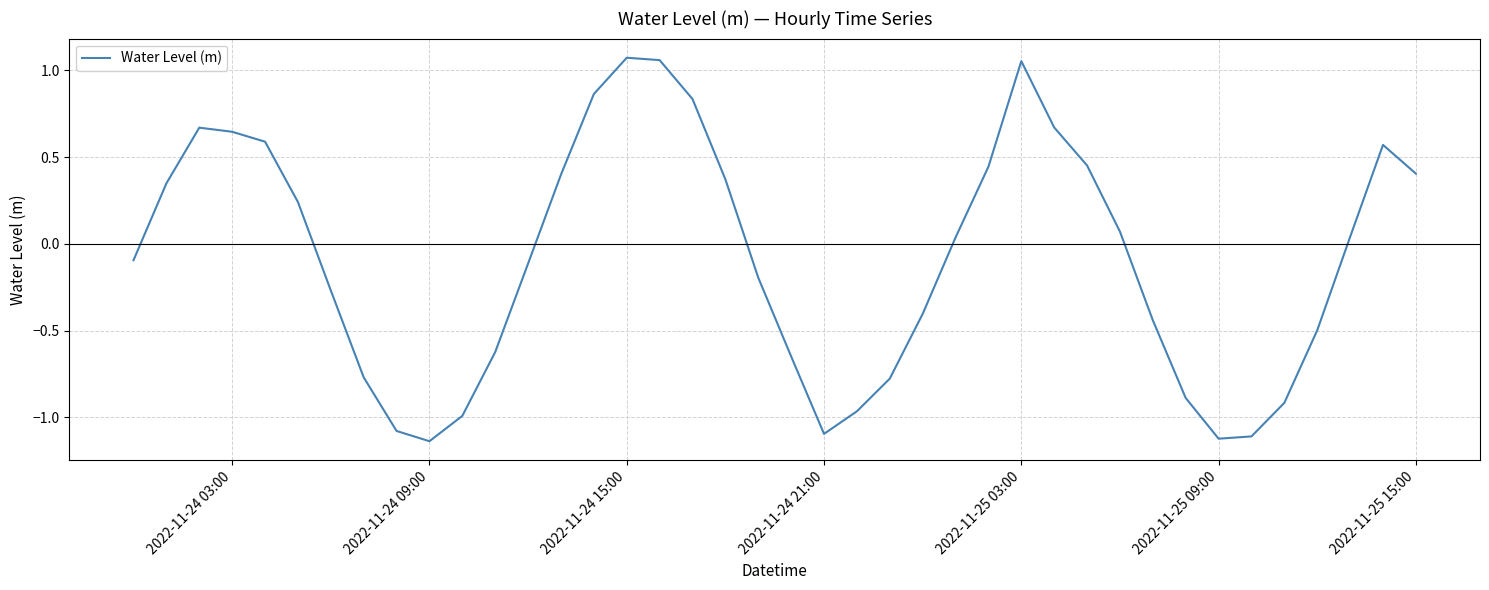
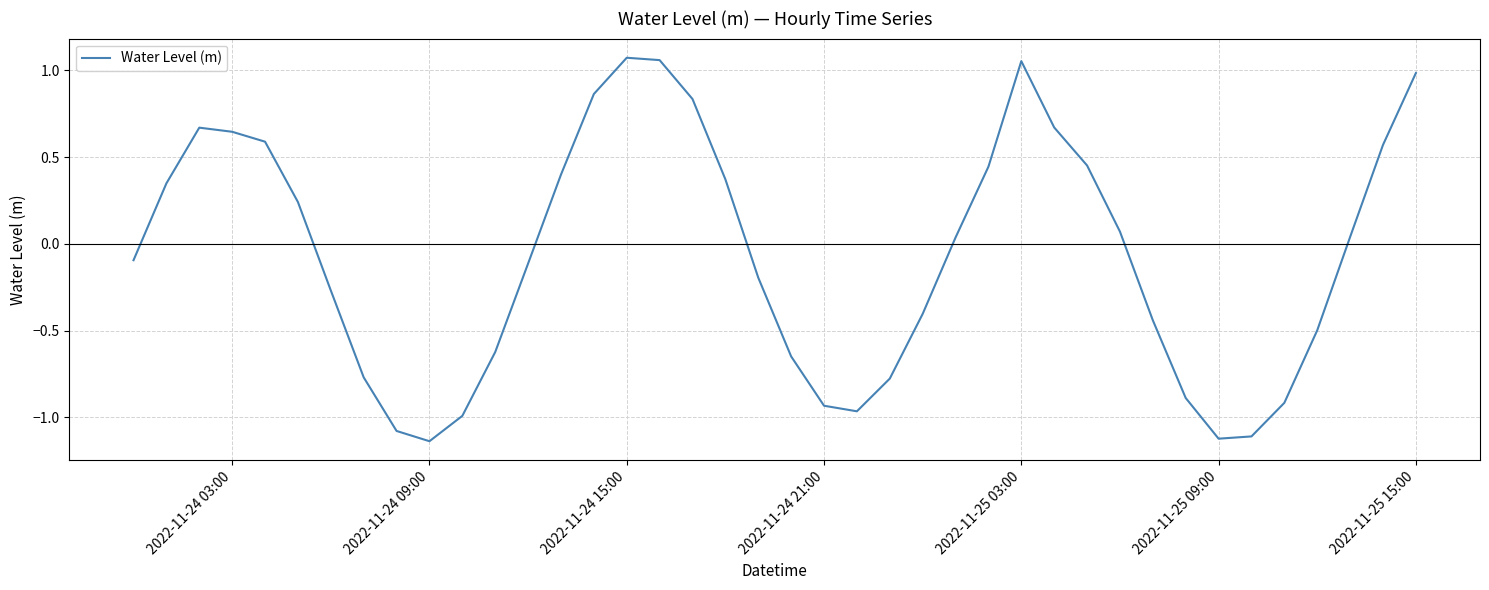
2022-11-24 21:00: -1.10 -> -0.93
2022-11-25 15:00: 0.40 -> 0.98
